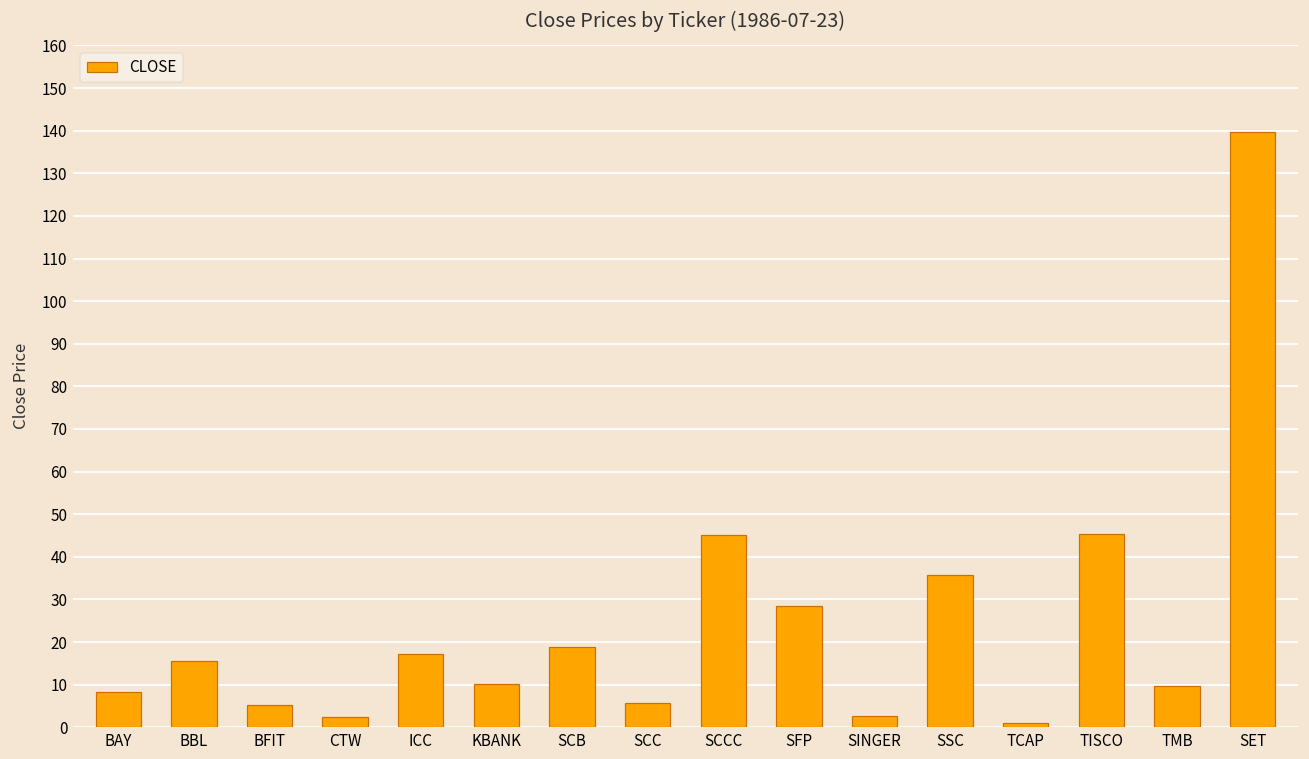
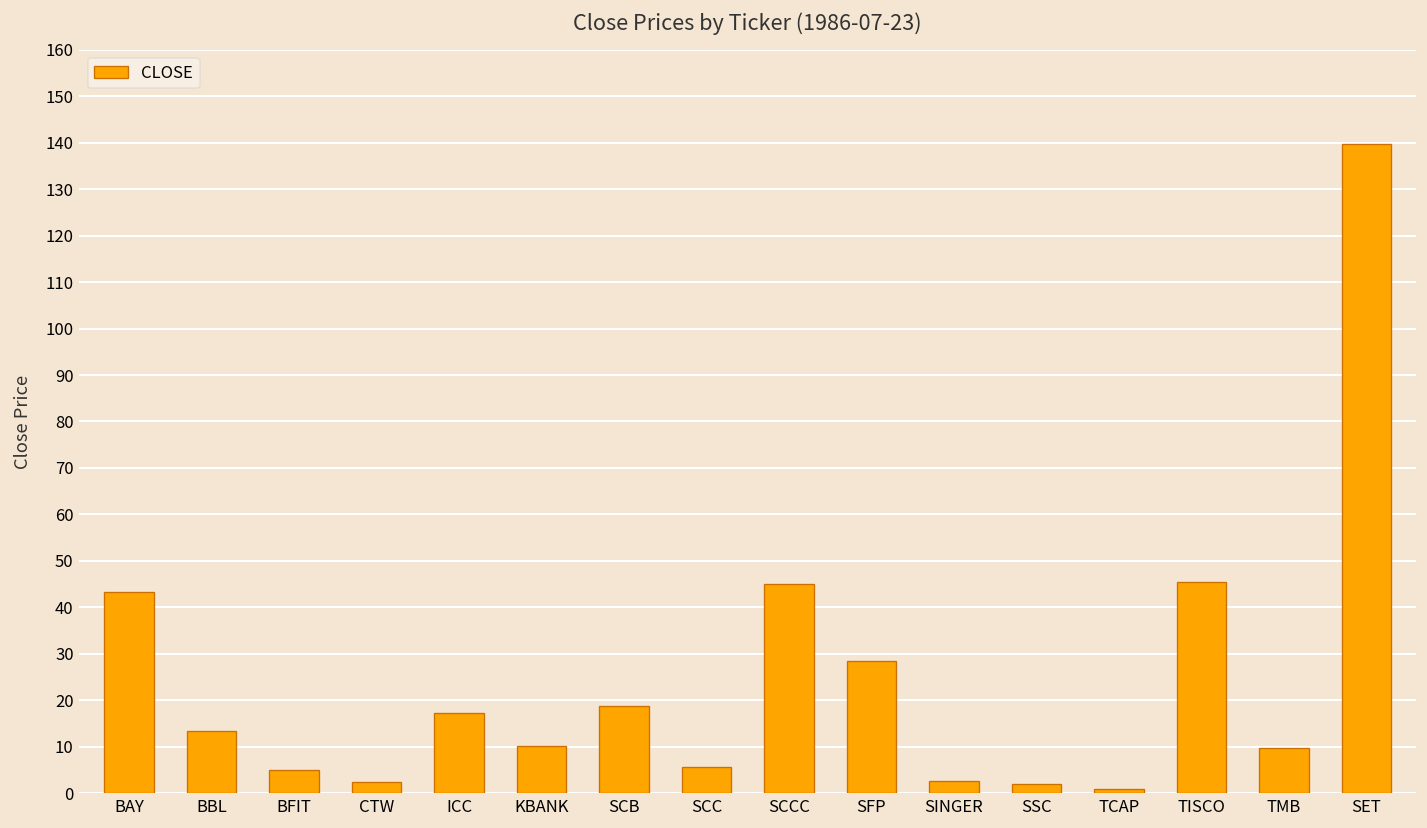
BAY: 8 -> 43
BBL: 16 -> 13
SSC: 36 -> 2
